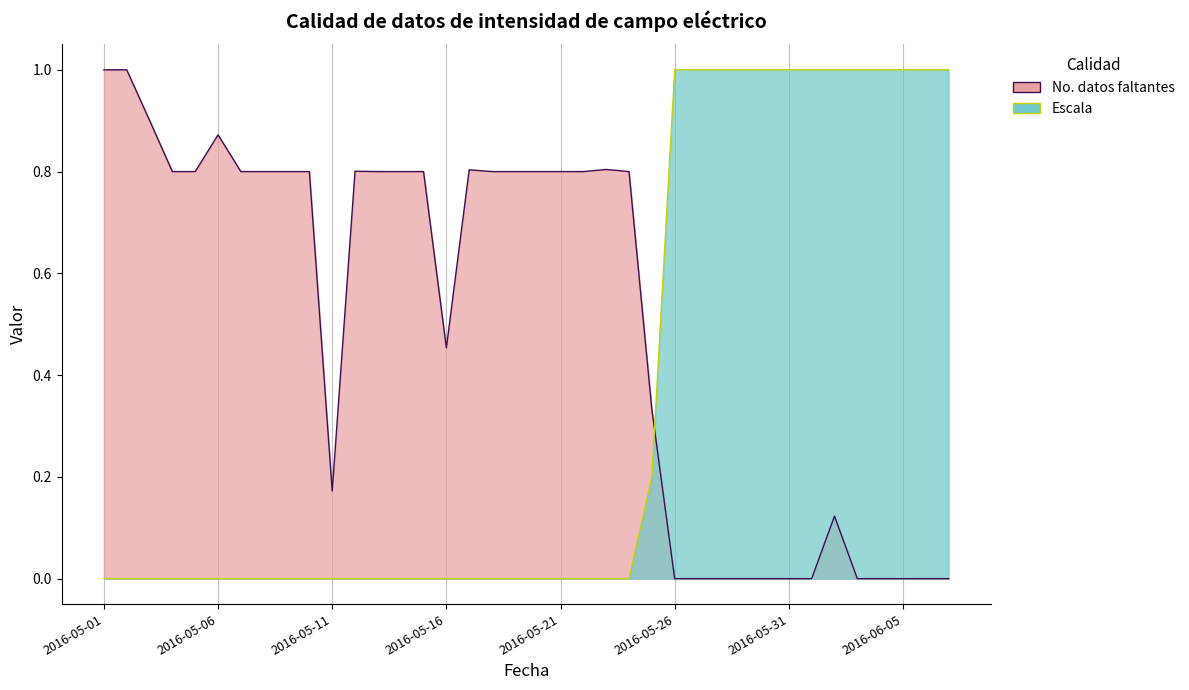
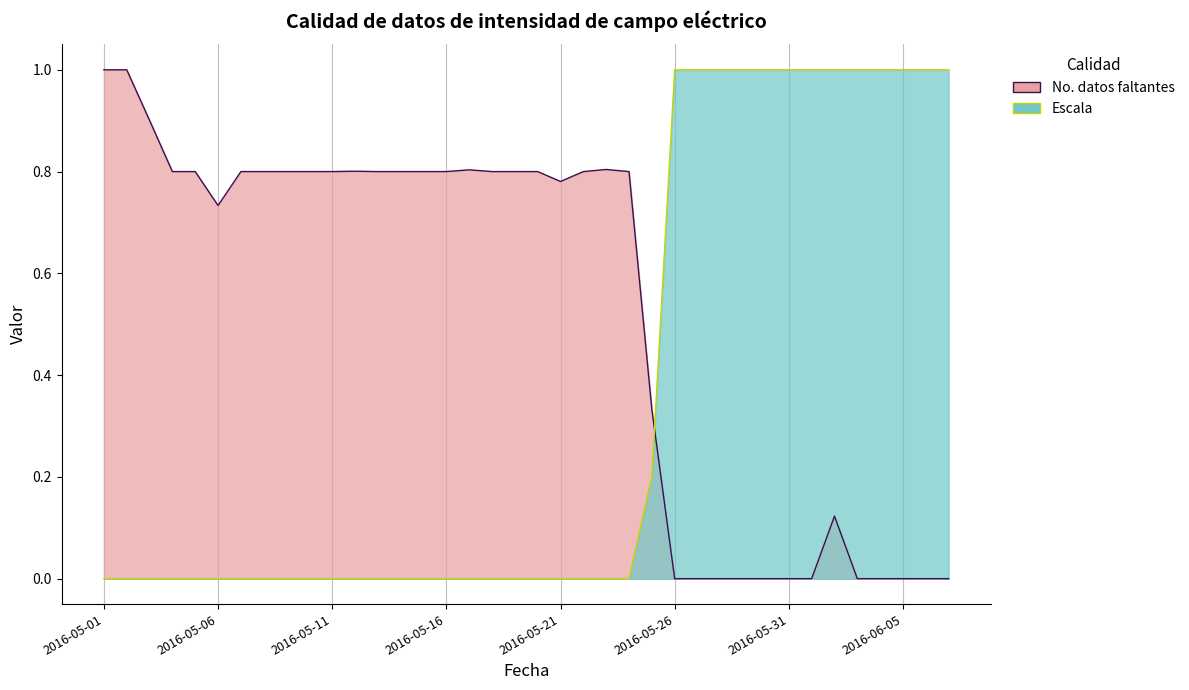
No. datos faltantes, 2016-05-06: 0.87 -> 0.73
No. datos faltantes, 2016-05-11: 0.17 -> 0.80
No. datos faltantes, 2016-05-16: 0.45 -> 0.80
No. datos faltantes, 2016-05-21: 0.80 -> 0.78
